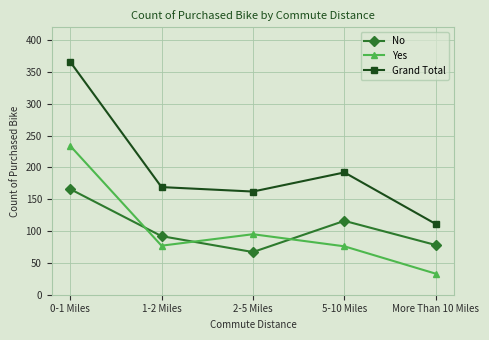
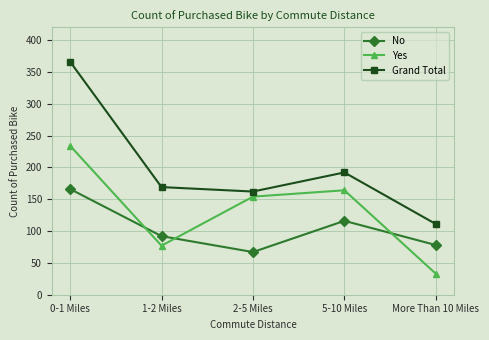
Yes, 2-5 Miles: 100 -> 150
Yes, 5-10 Miles: 80 -> 160
